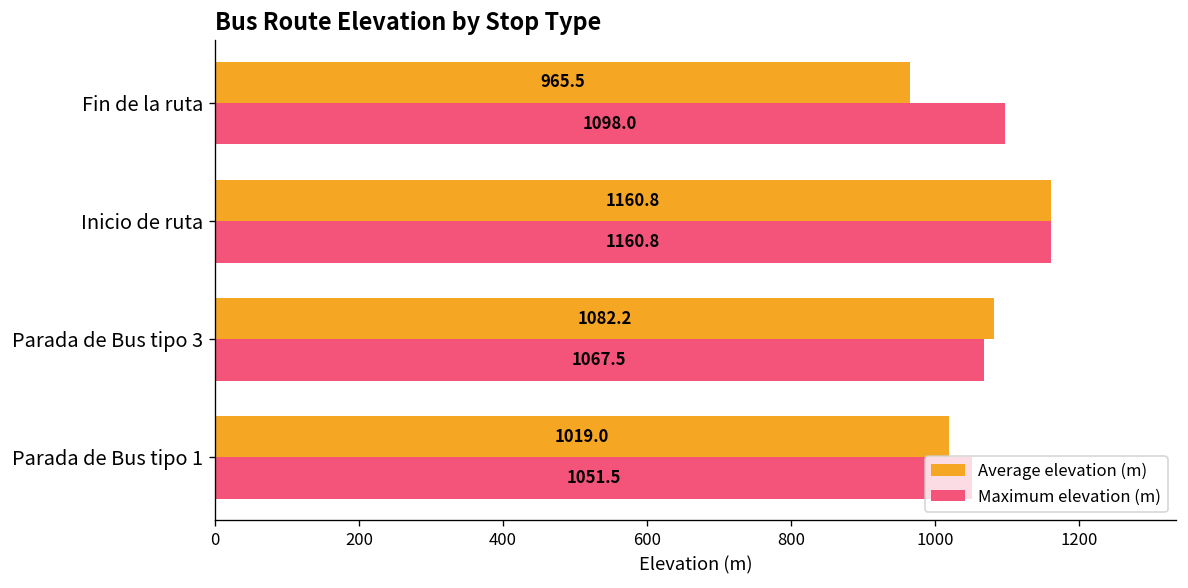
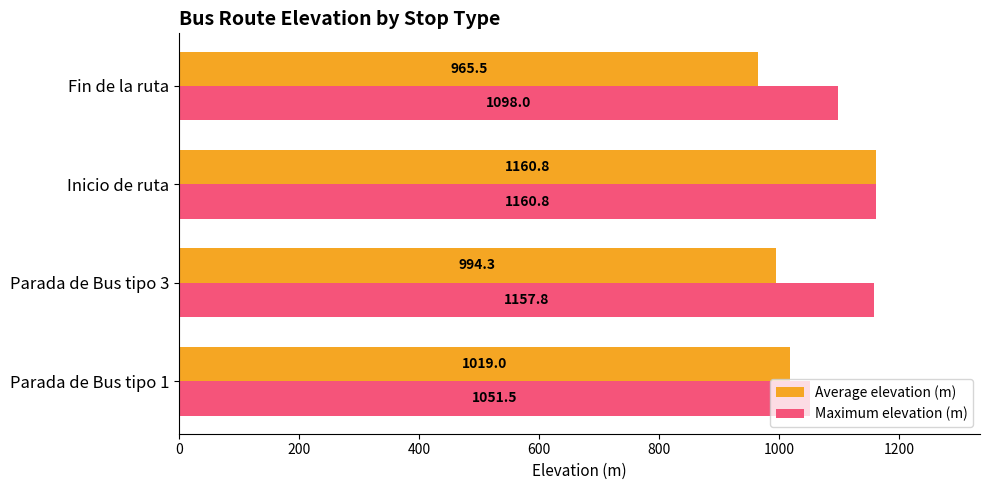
Average elevation (m), Parada de Bus tipo 3: 1082.2 -> 994.3
Maximum elevation (m), Parada de Bus tipo 3: 1067.5 -> 1157.8
